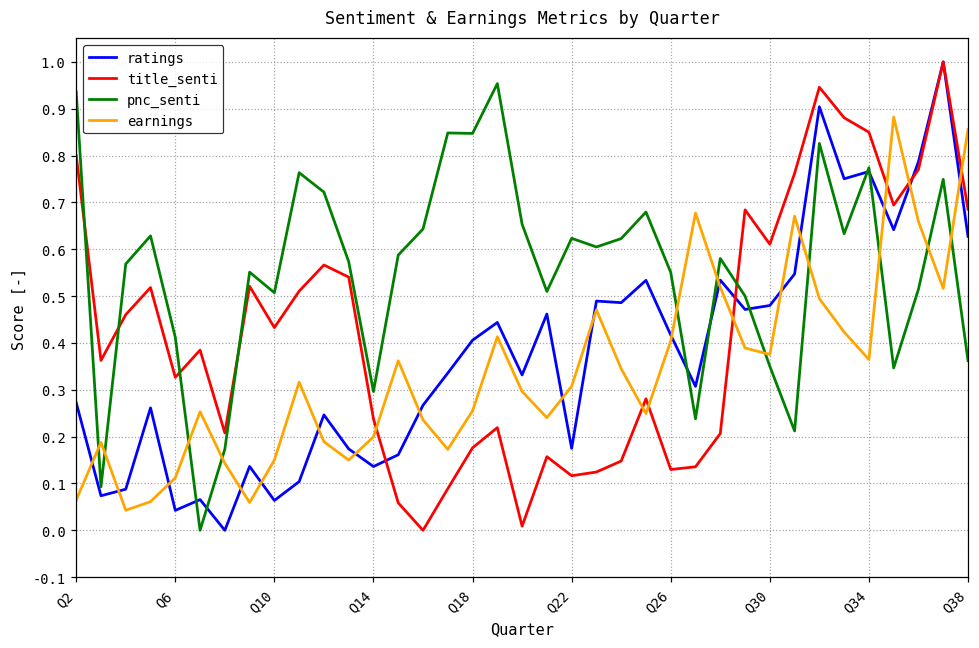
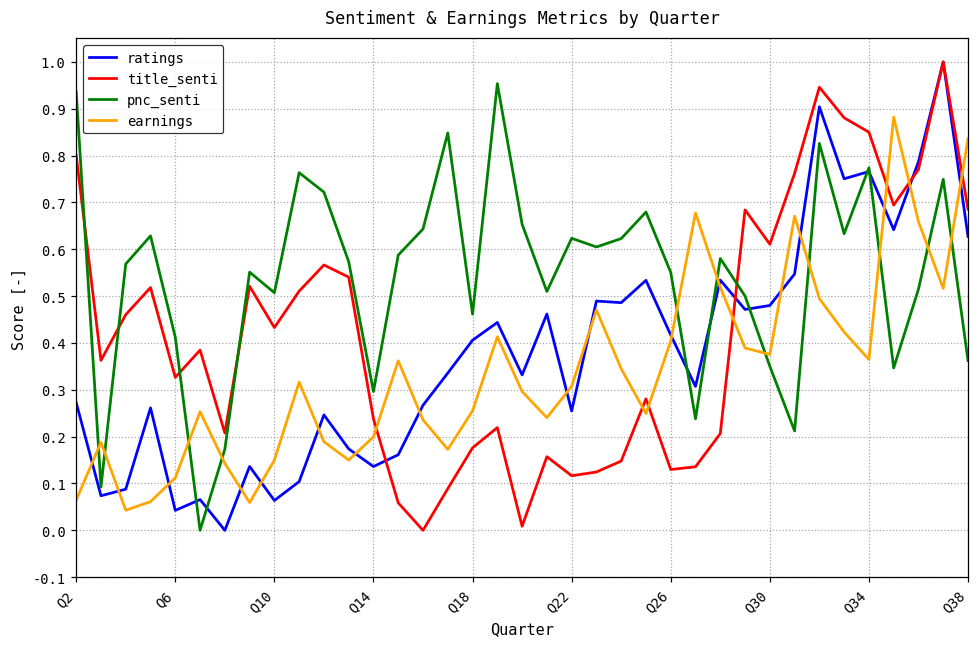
pnc_senti, Q18: 0.85 -> 0.46
ratings, Q22: 0.18 -> 0.25
earnings, Q38: 0.86 -> 0.84
